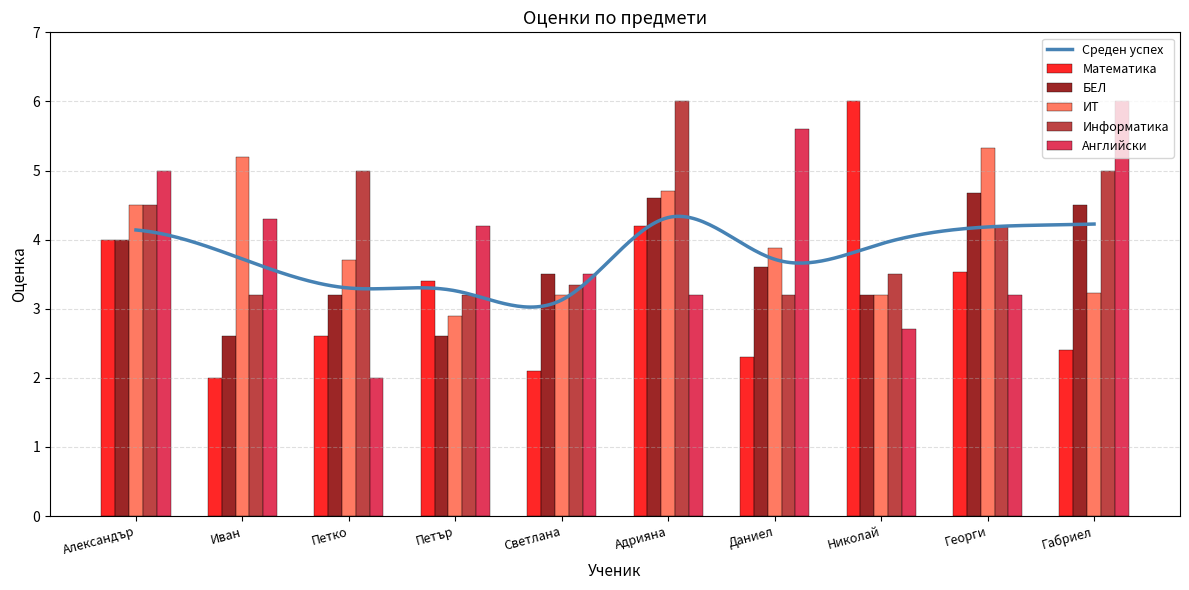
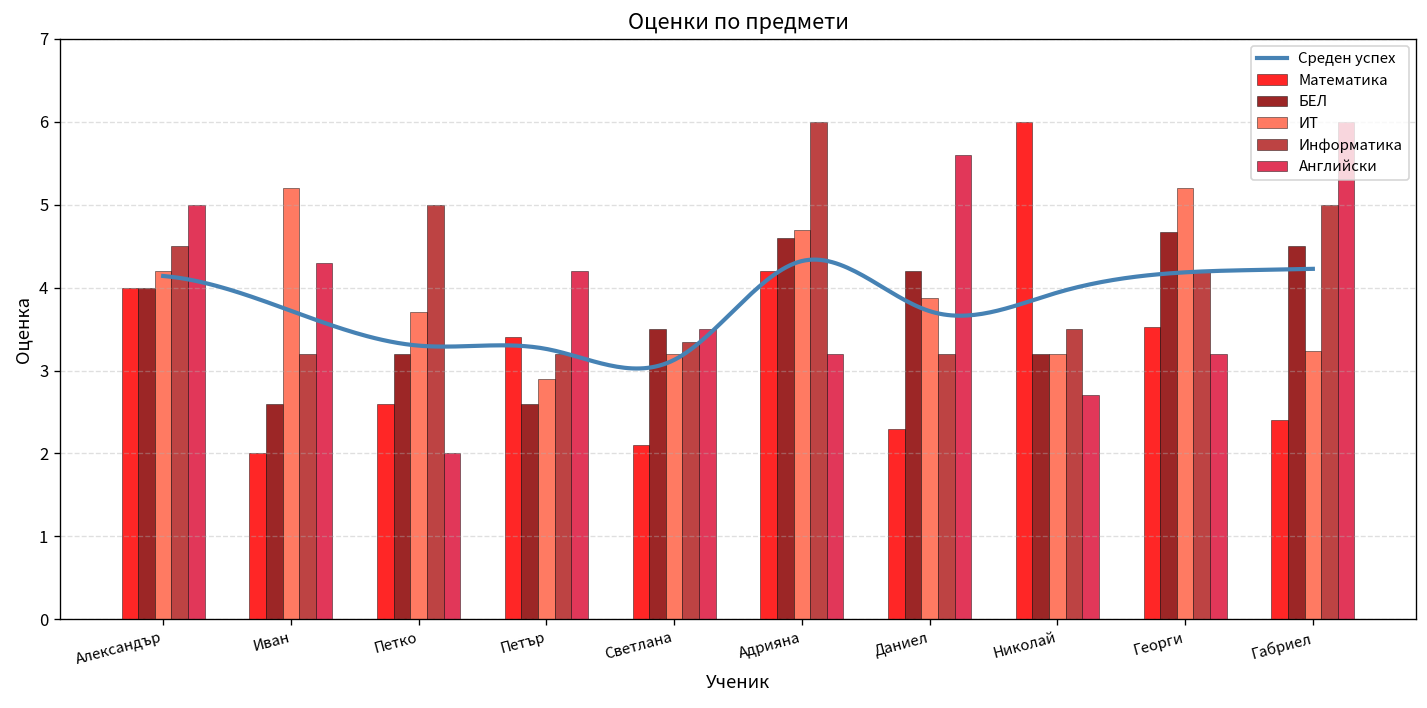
ИТ, Александър: 4.5 -> 4.2
БЕЛ, Даниел: 3.6 -> 4.2
ИТ, Георги: 5.3 -> 5.2
